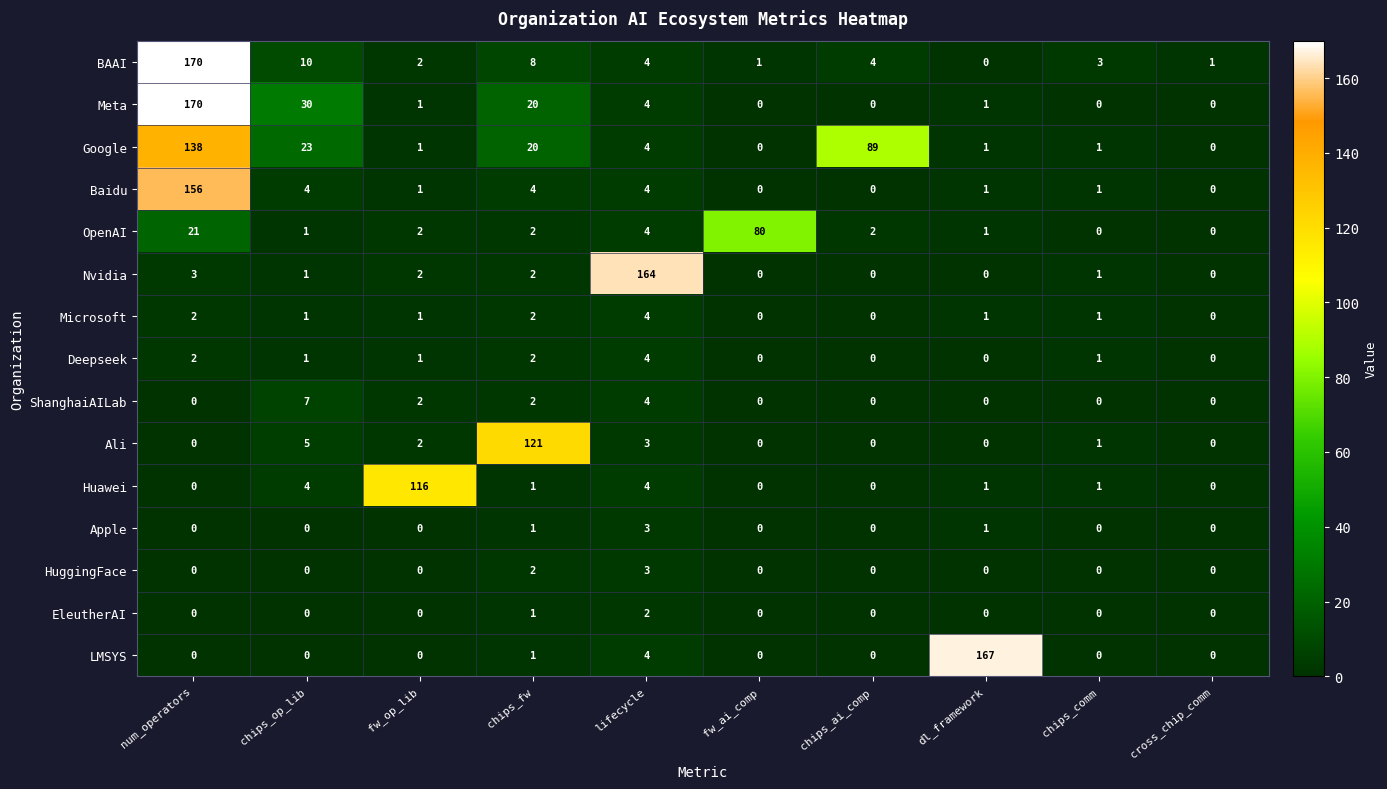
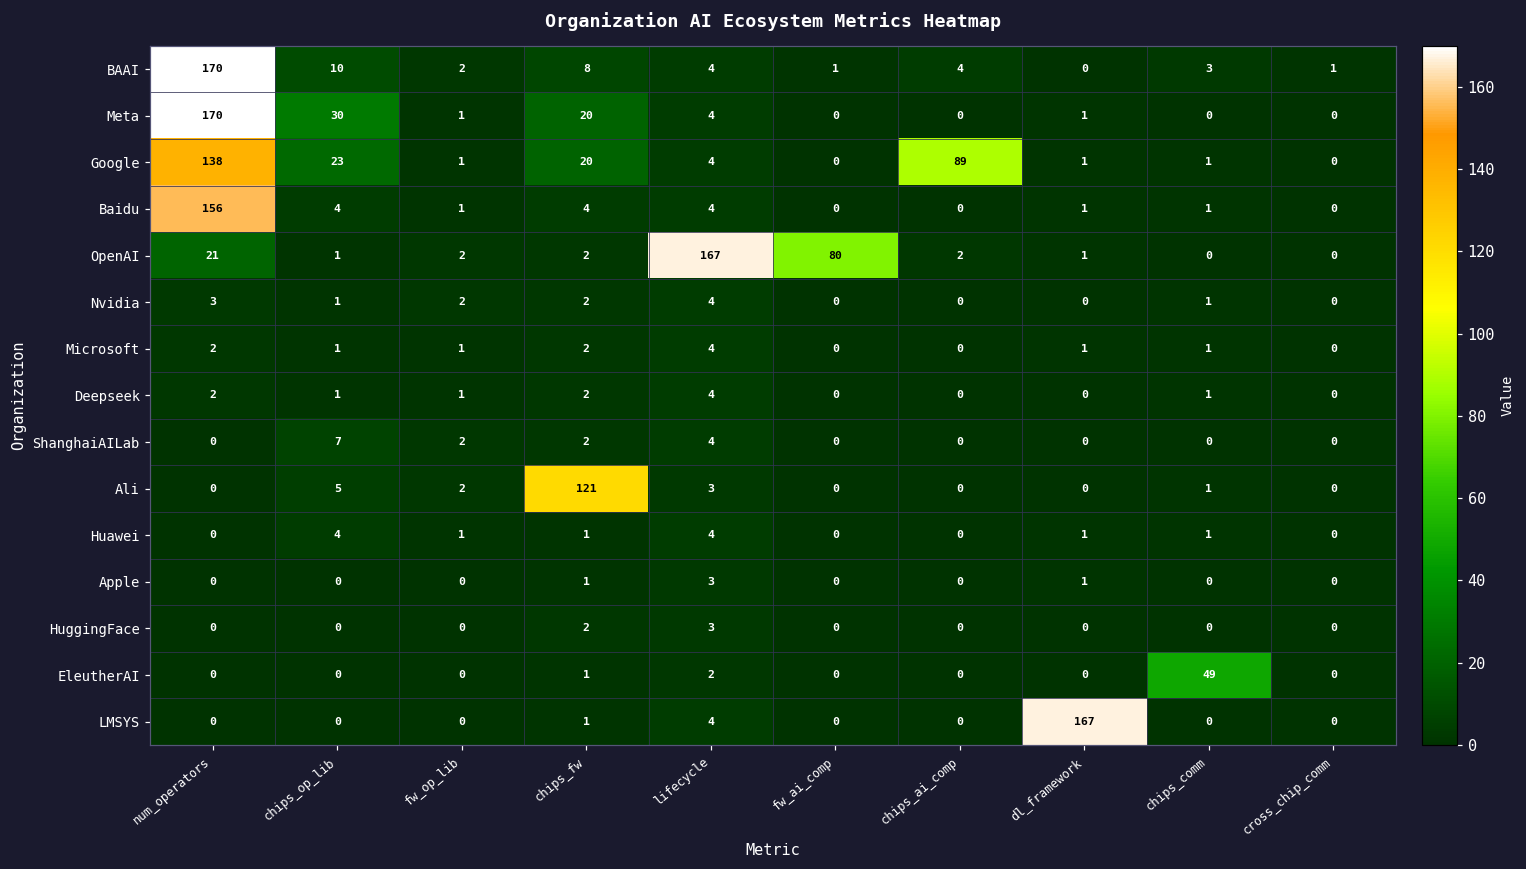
OpenAI, lifecycle: 4 -> 167
Nvidia, lifecycle: 164 -> 4
Huawei, fw_op_lib: 116 -> 1
EleutherAI, chips_comm: 0 -> 49
